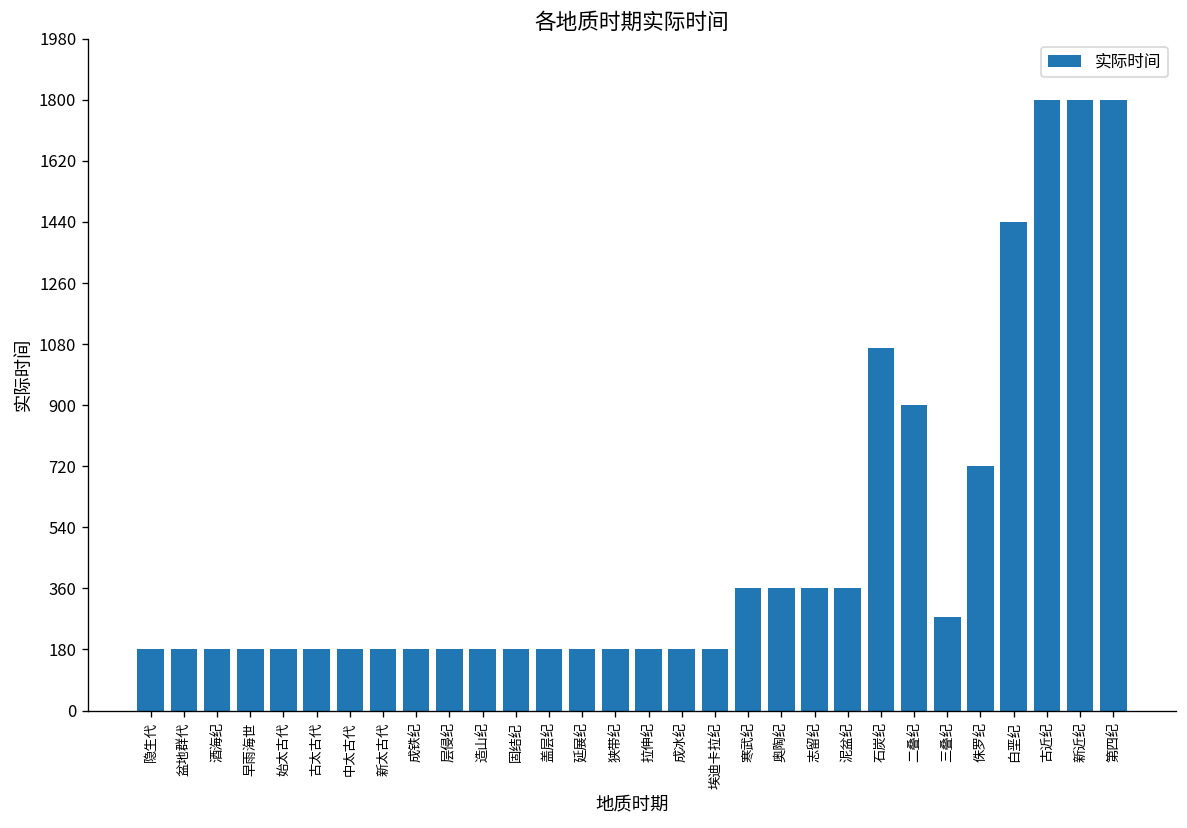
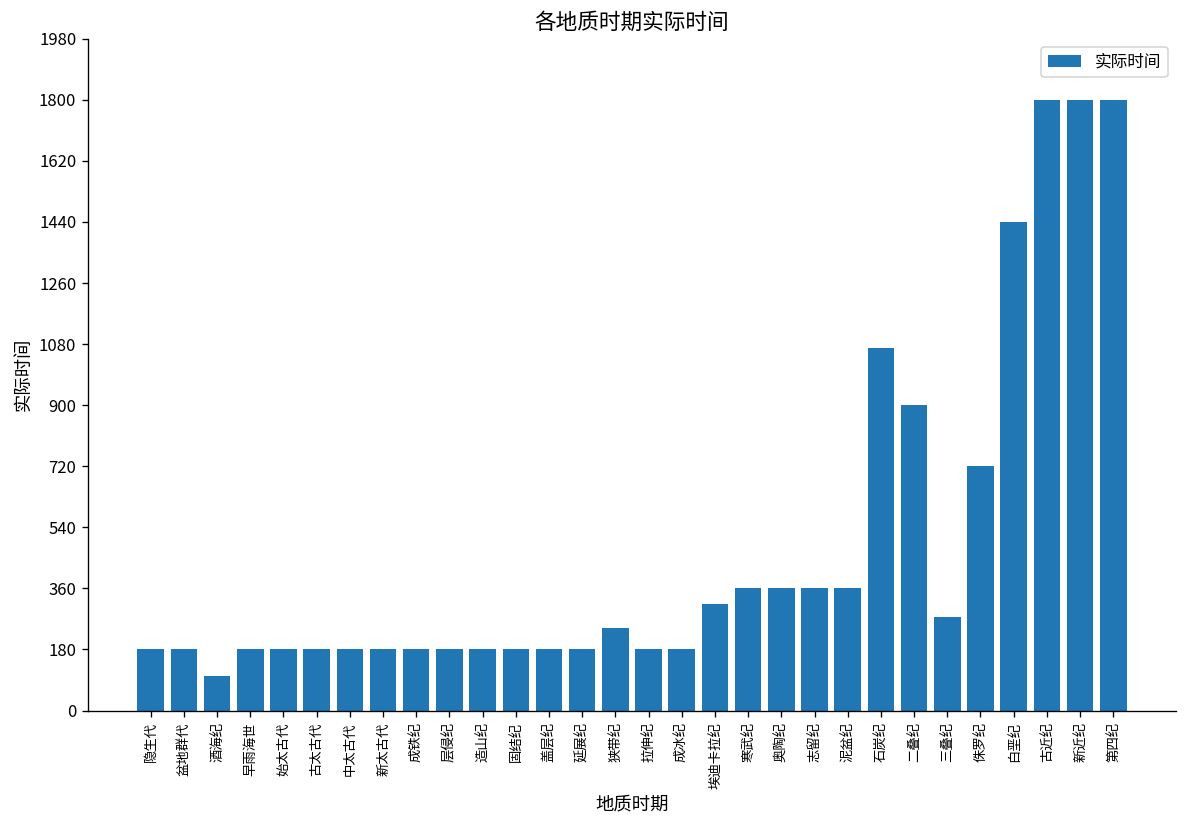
酒海纪: 180 -> 100
狭带纪: 180 -> 240
埃迪卡拉纪: 180 -> 320
